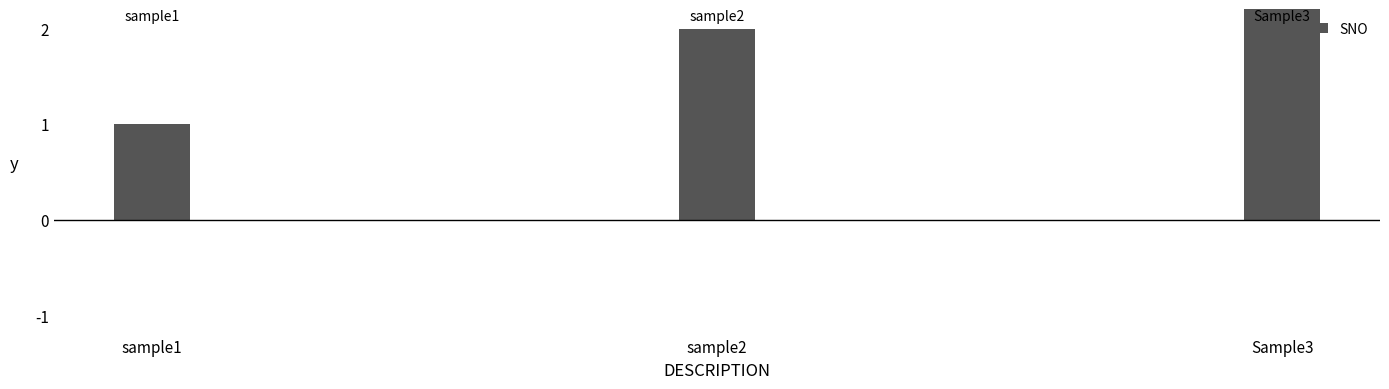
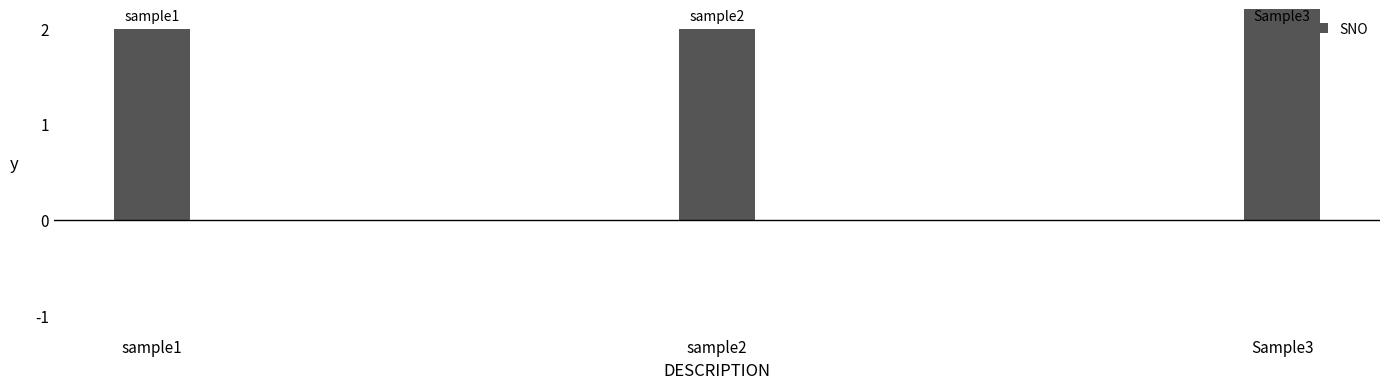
sample1: 1 -> 2
